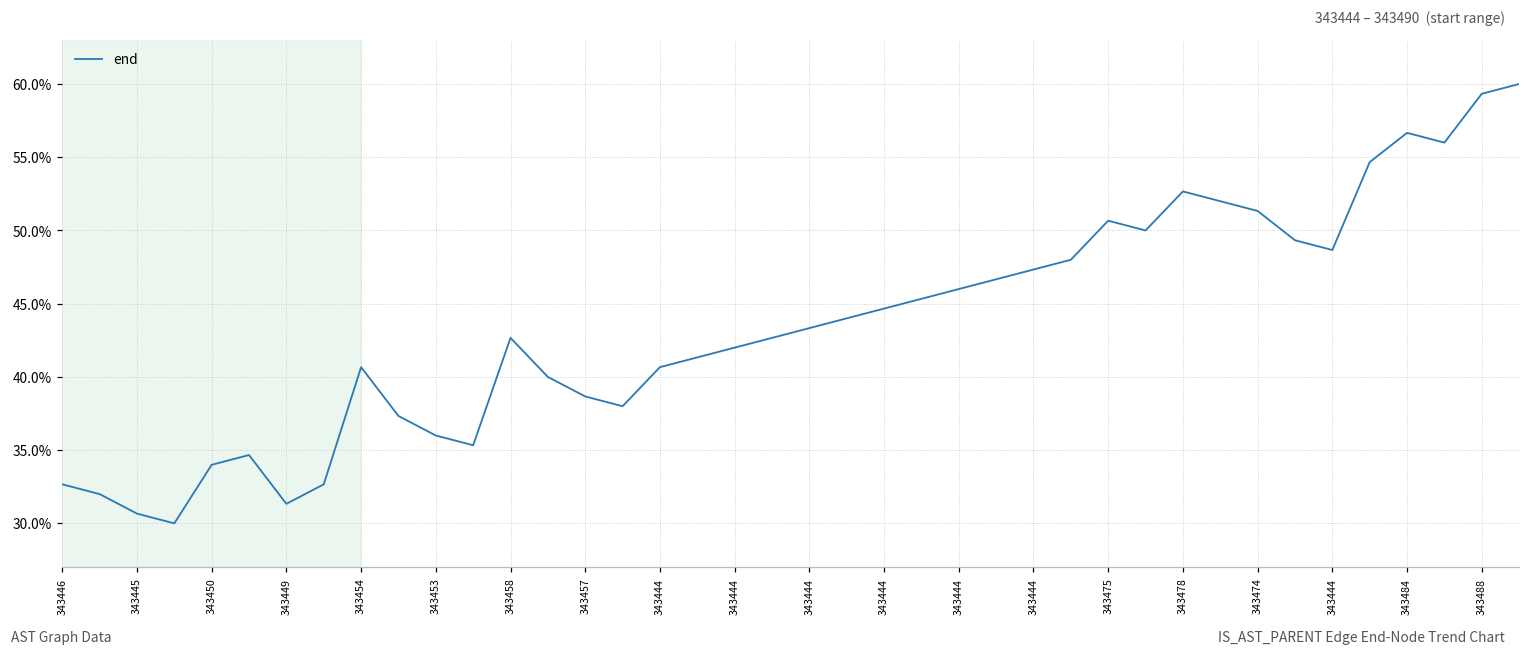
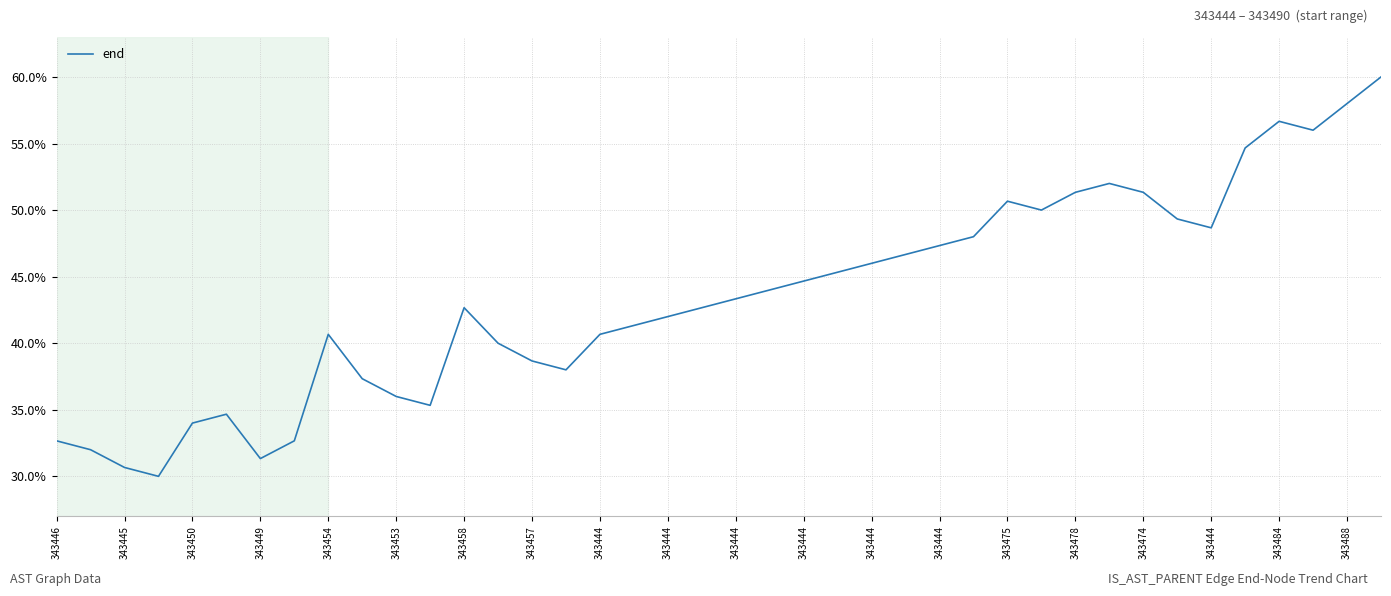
343478: 52.7% -> 51.3%
343488: 59.3% -> 58.0%
